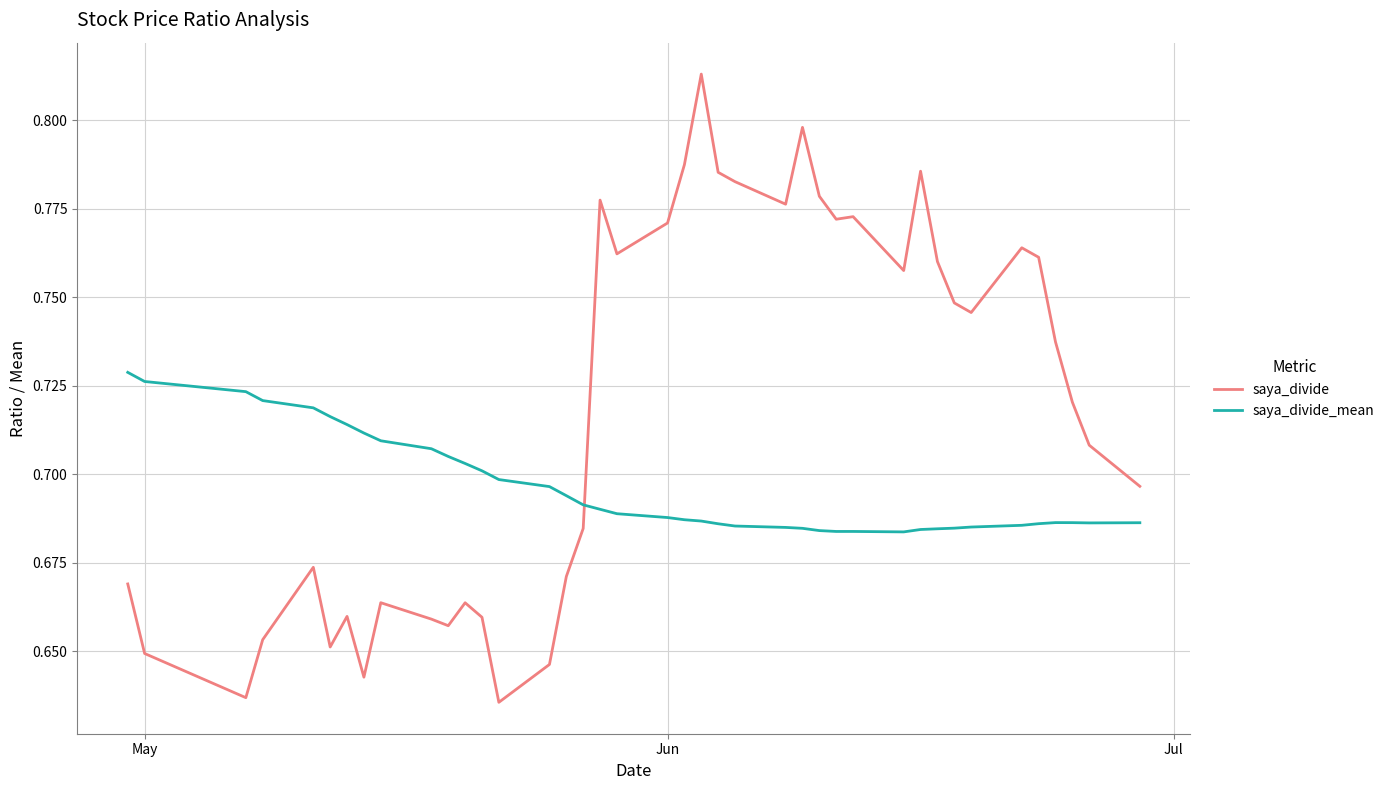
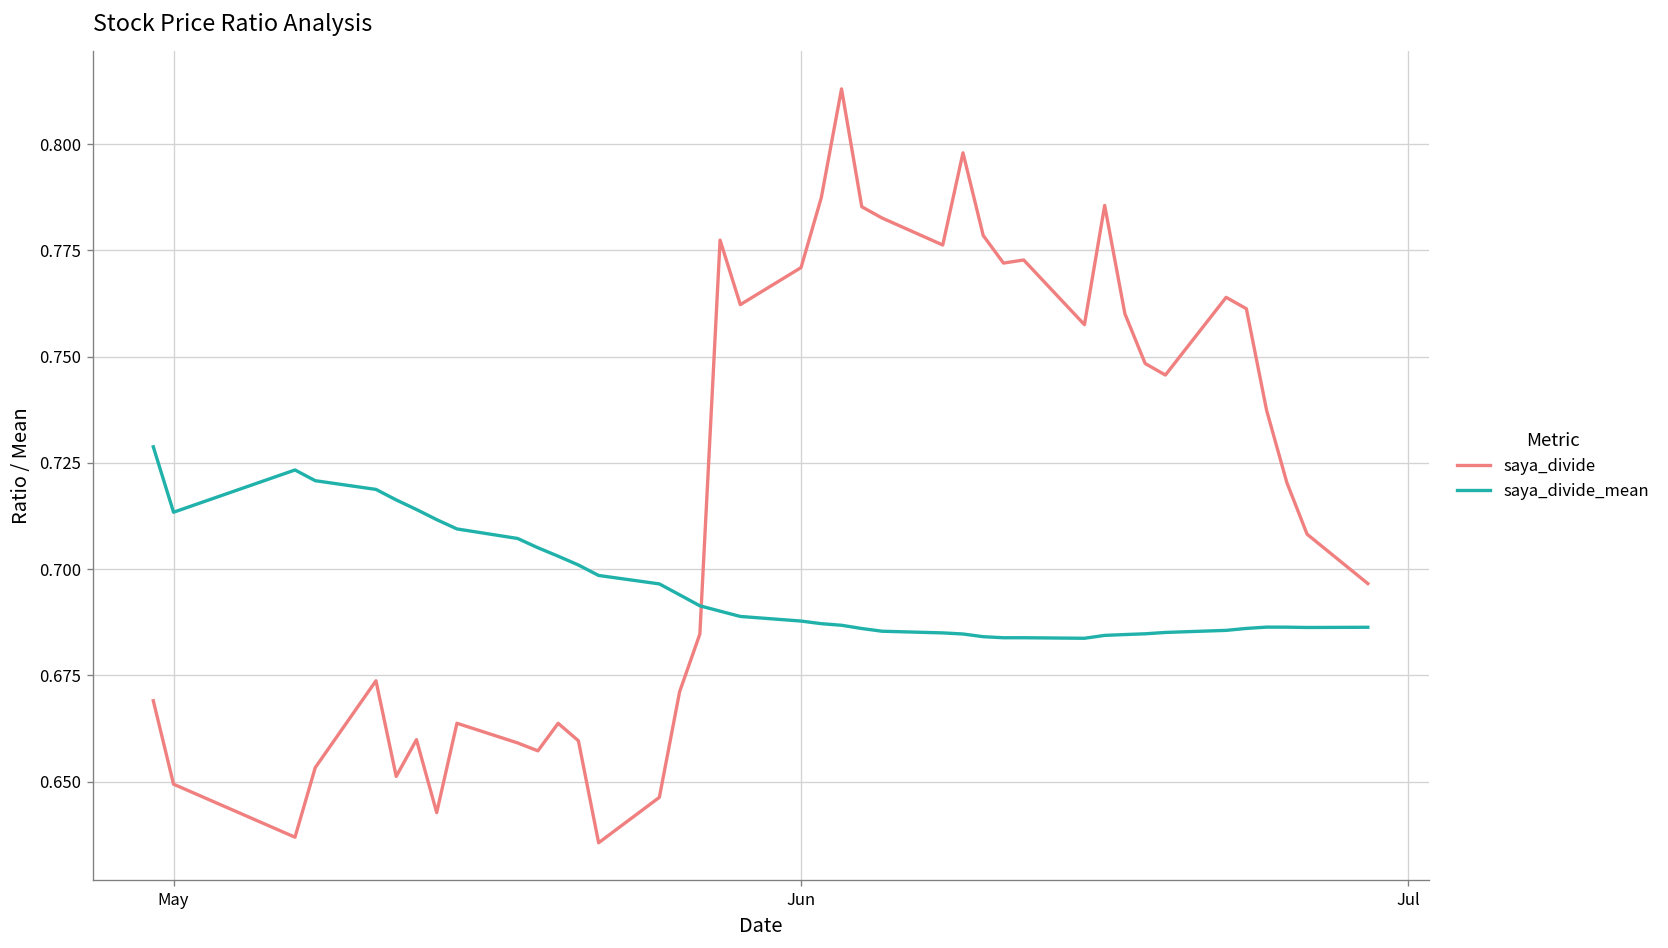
saya_divide_mean, May: 0.726 -> 0.713
